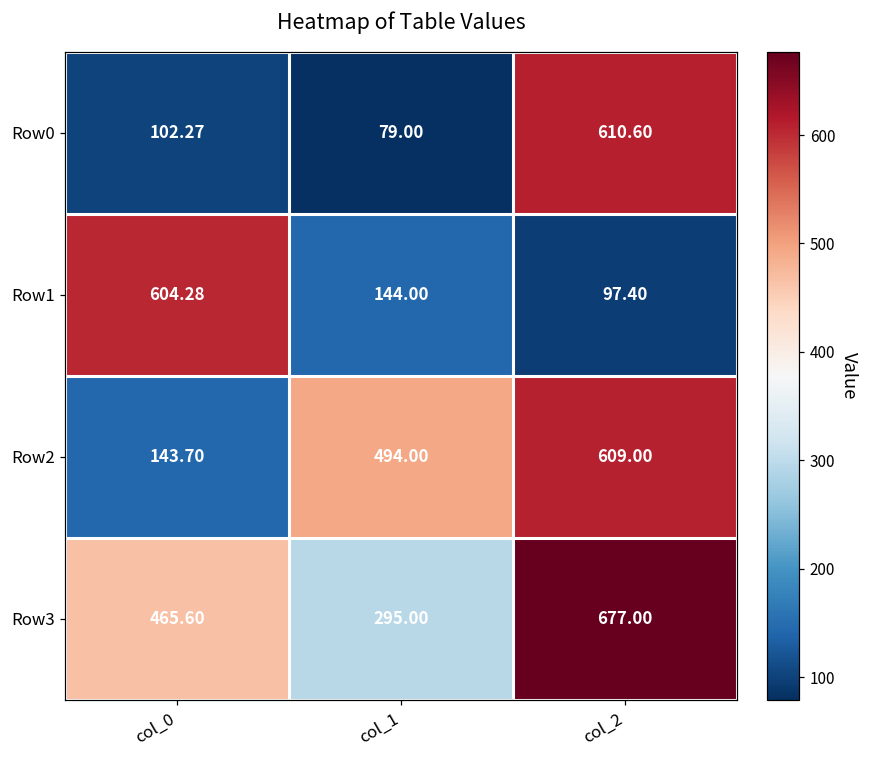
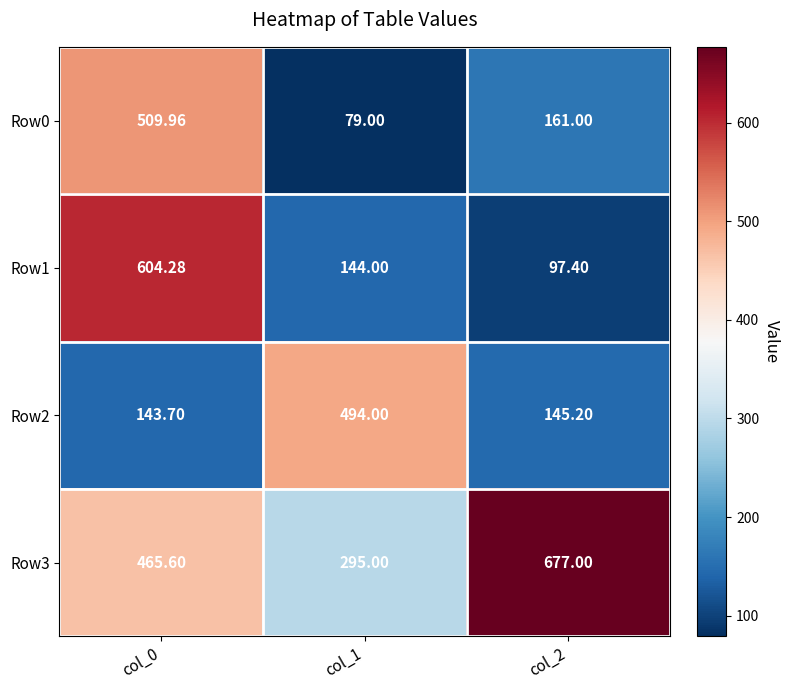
Row0, col_0: 102.27 -> 509.96
Row0, col_2: 610.60 -> 161.00
Row2, col_2: 609.00 -> 145.20
